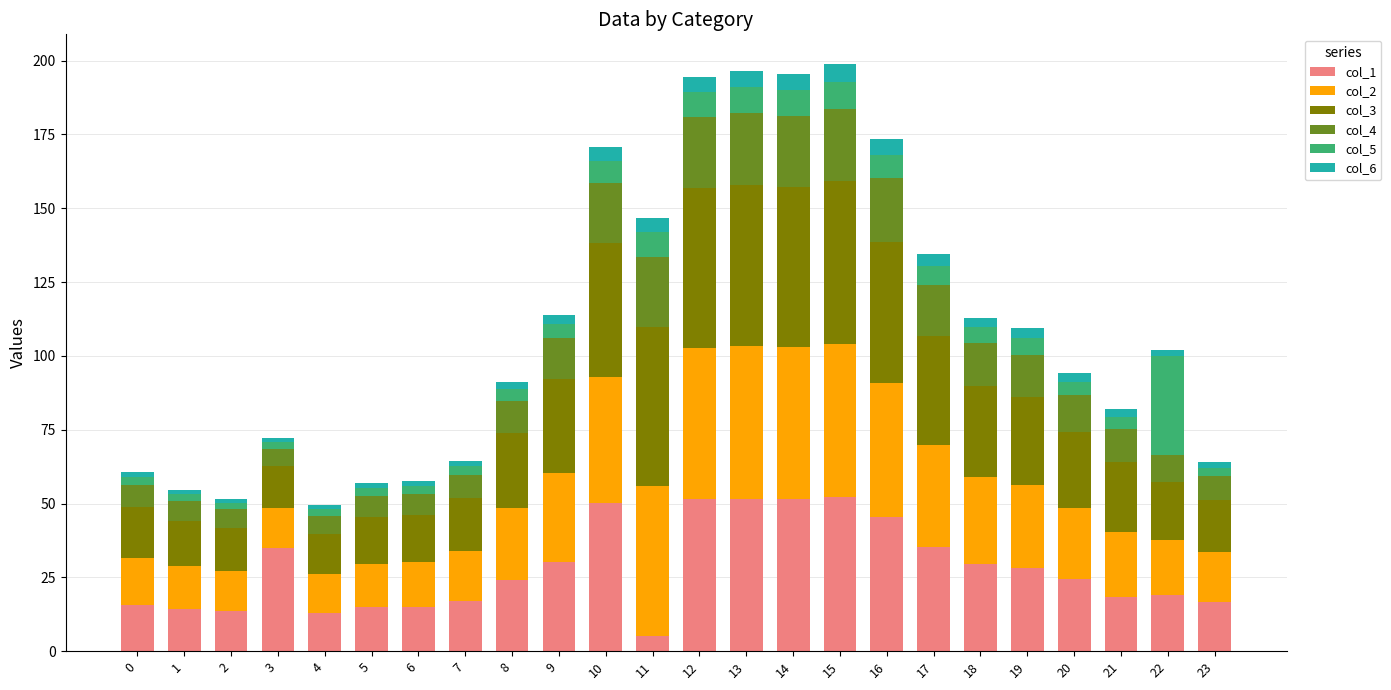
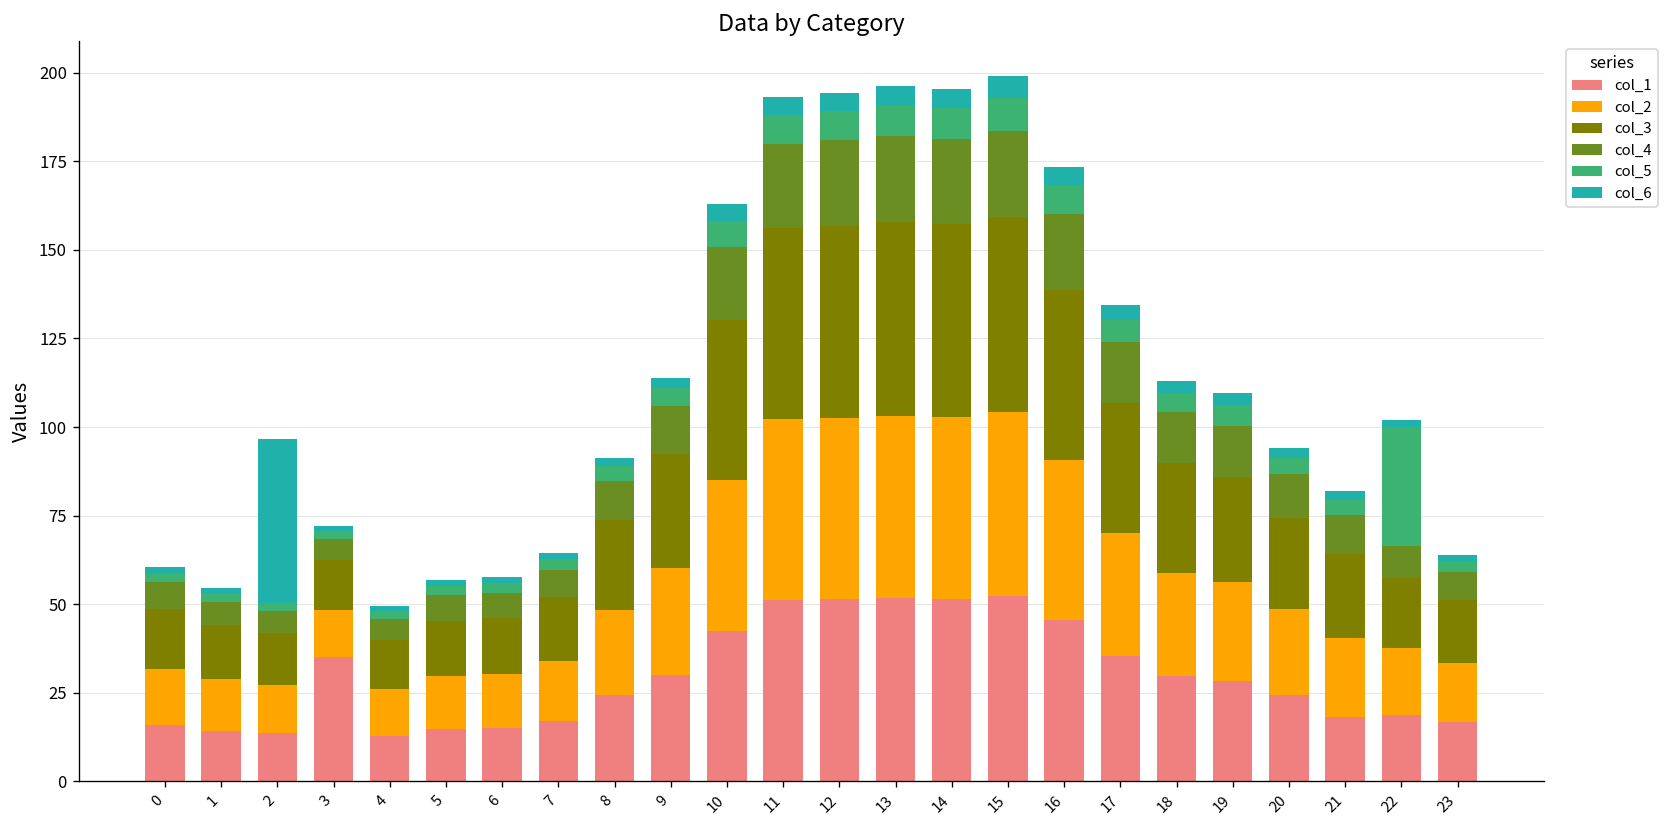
col_6, 2: 1 -> 46
col_1, 10: 50 -> 42
col_1, 11: 5 -> 51
